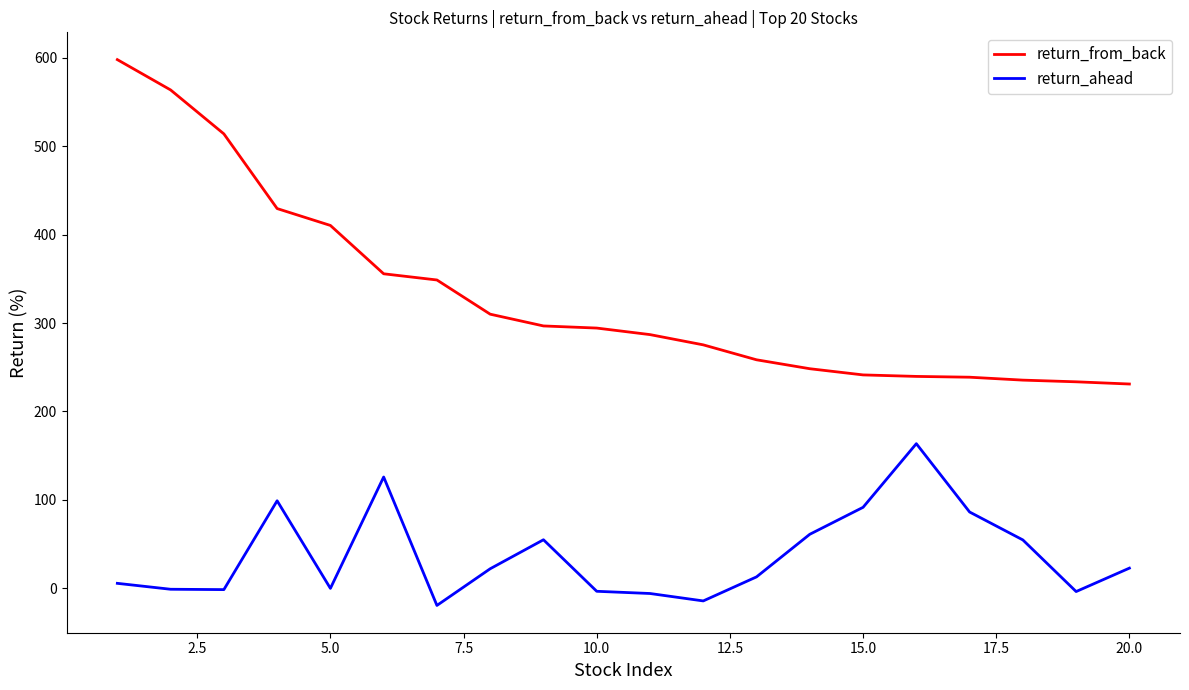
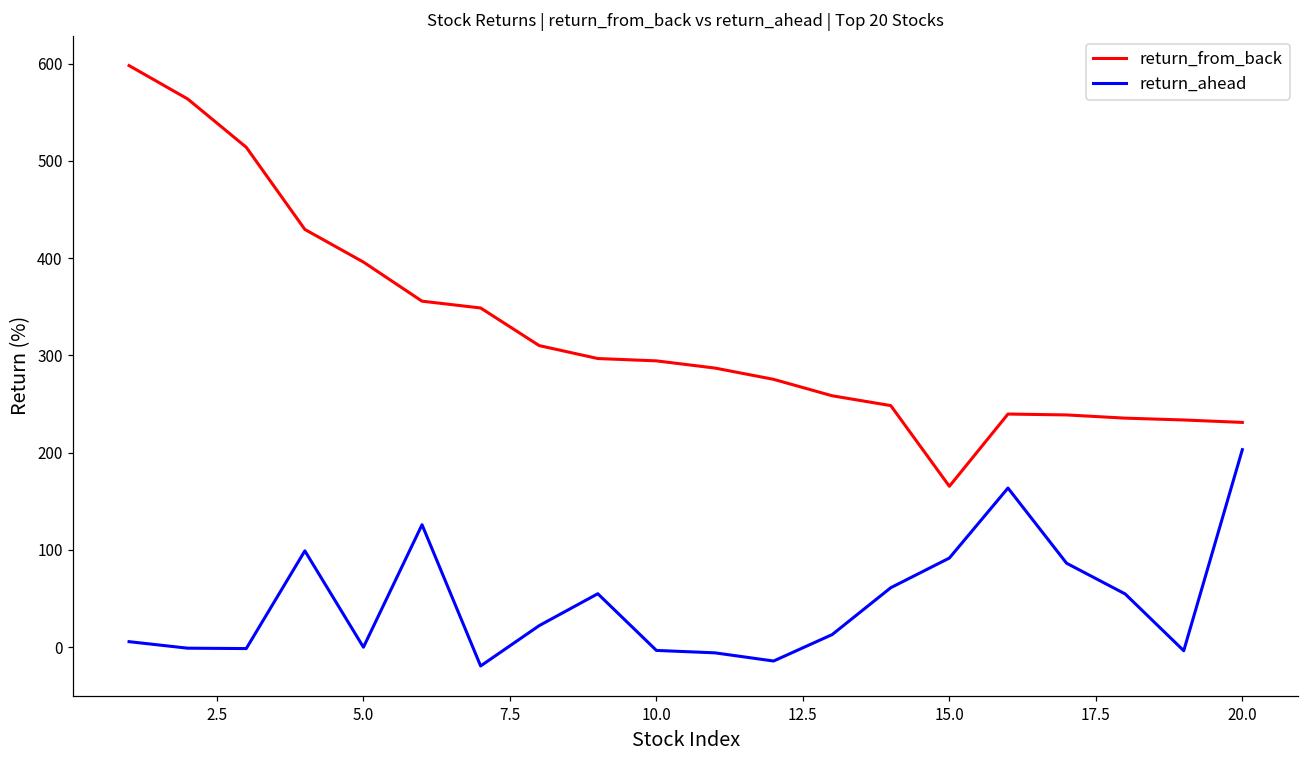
return_from_back, 5.0: 410 -> 400
return_from_back, 15.0: 240 -> 170
return_ahead, 20.0: 20 -> 200
